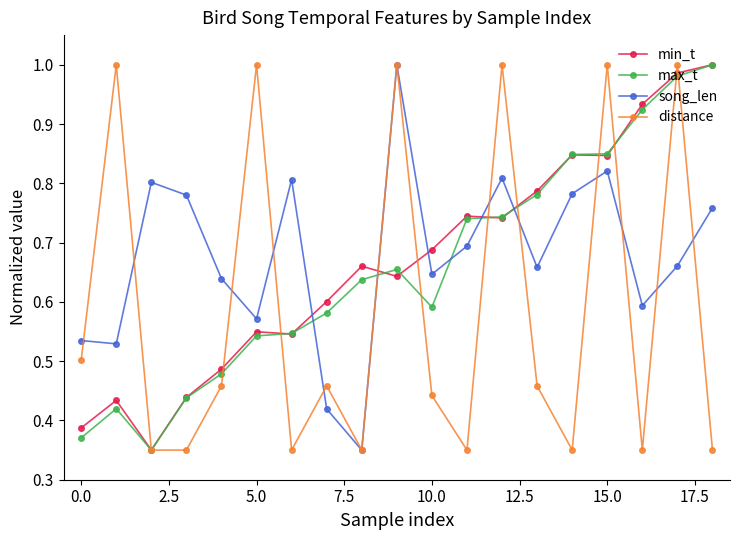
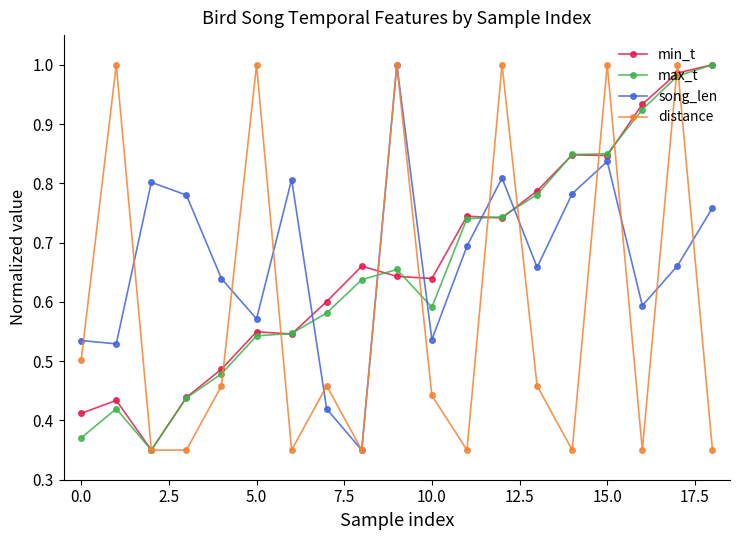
min_t, 0.0: 0.39 -> 0.41
min_t, 10.0: 0.69 -> 0.64
song_len, 10.0: 0.65 -> 0.54
song_len, 15.0: 0.82 -> 0.84
